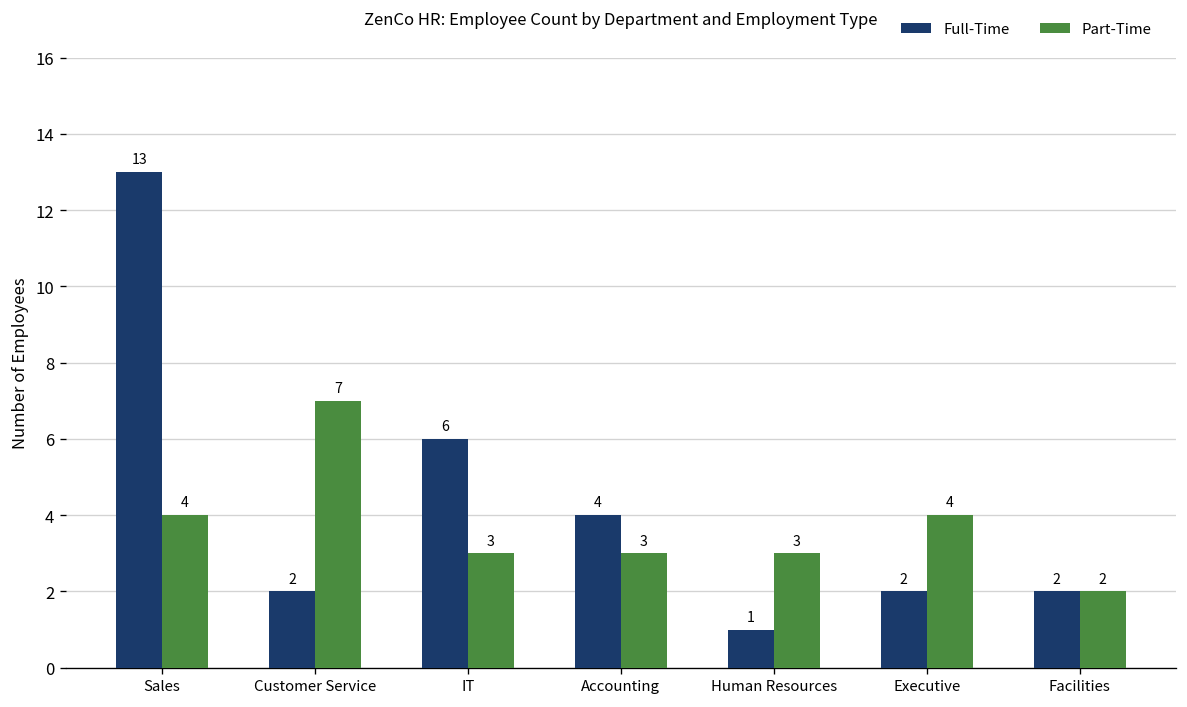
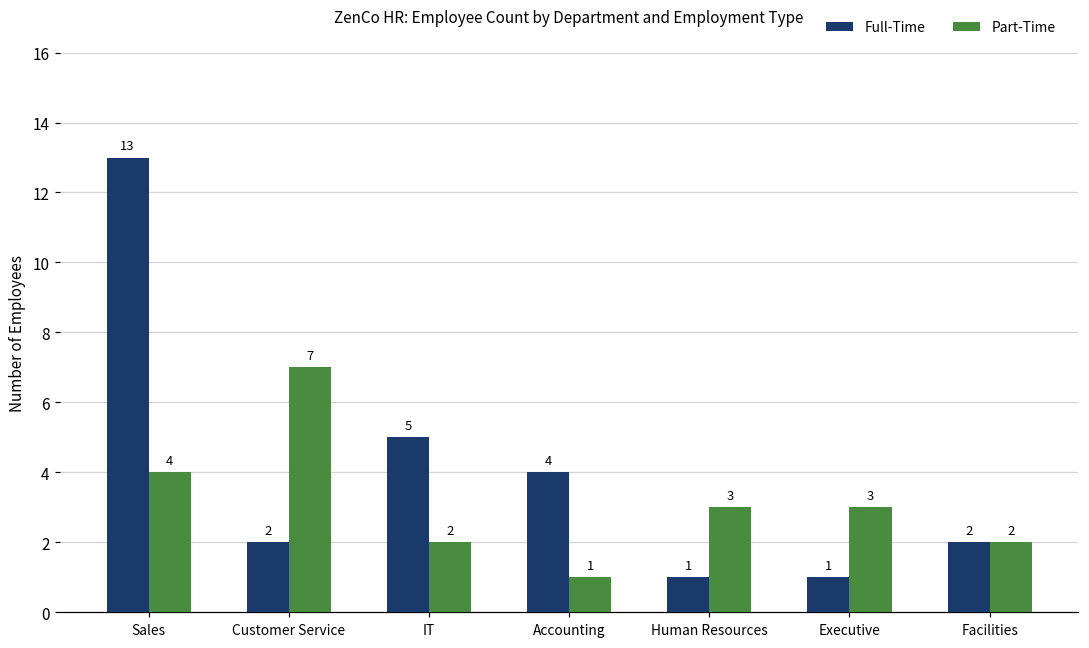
Full-Time, IT: 6 -> 5
Part-Time, IT: 3 -> 2
Part-Time, Accounting: 3 -> 1
Full-Time, Executive: 2 -> 1
Part-Time, Executive: 4 -> 3
